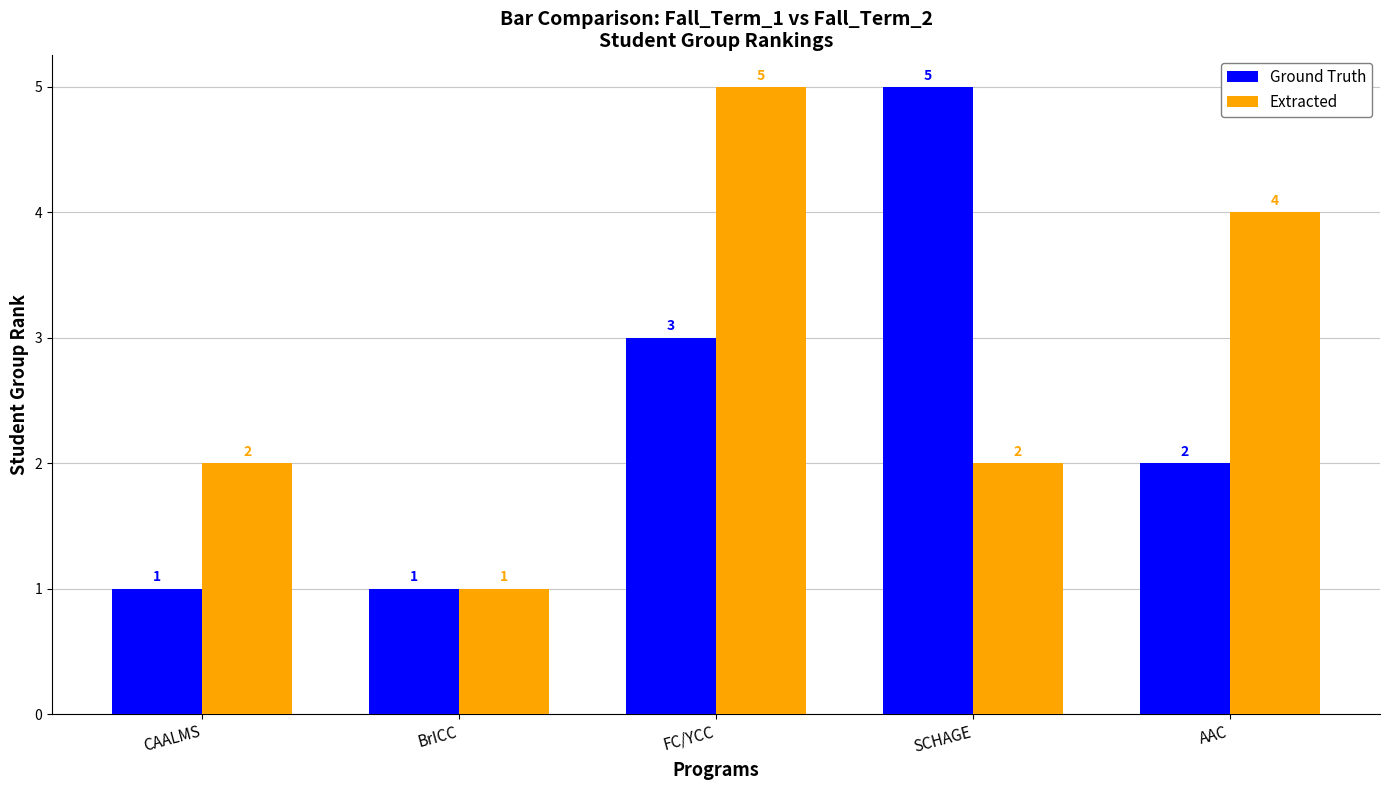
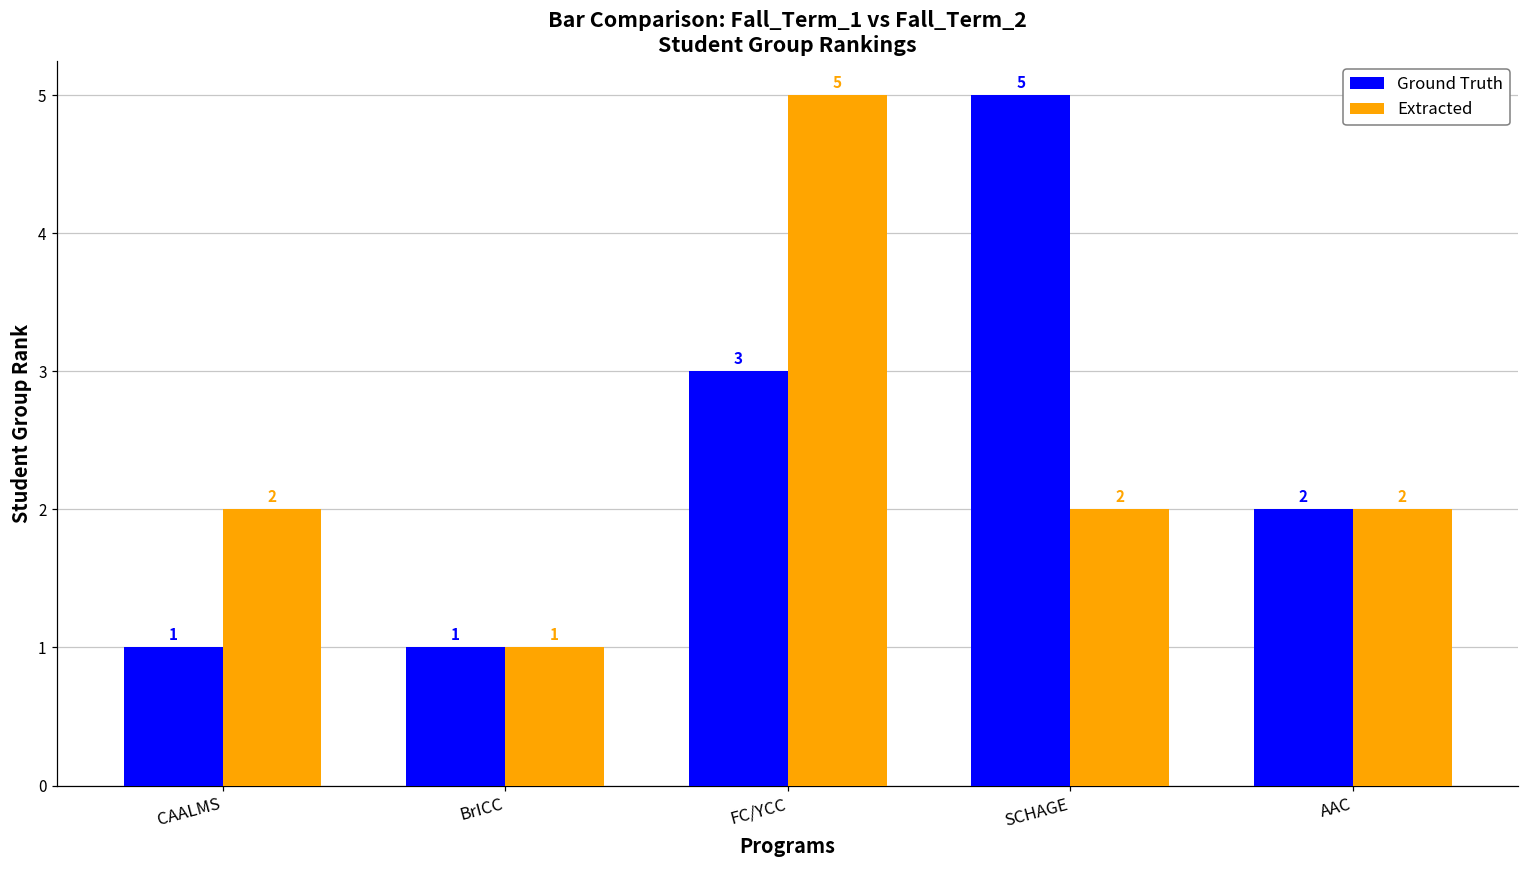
Extracted, AAC: 4 -> 2
